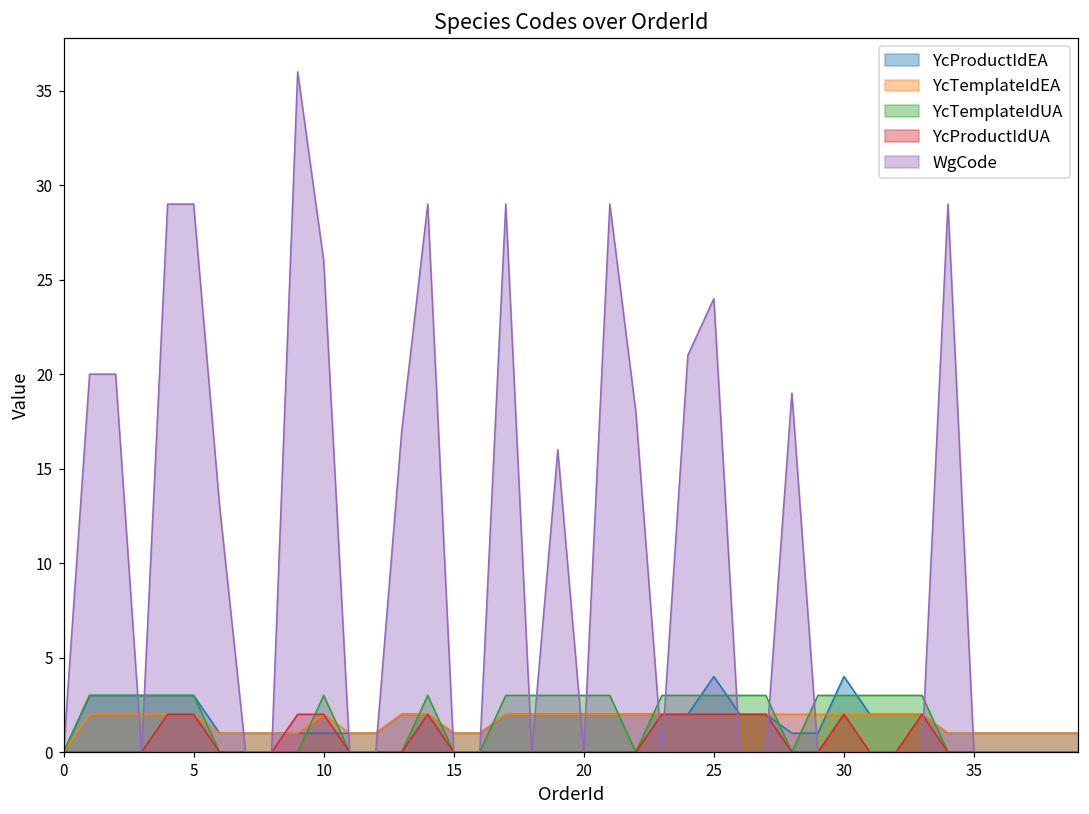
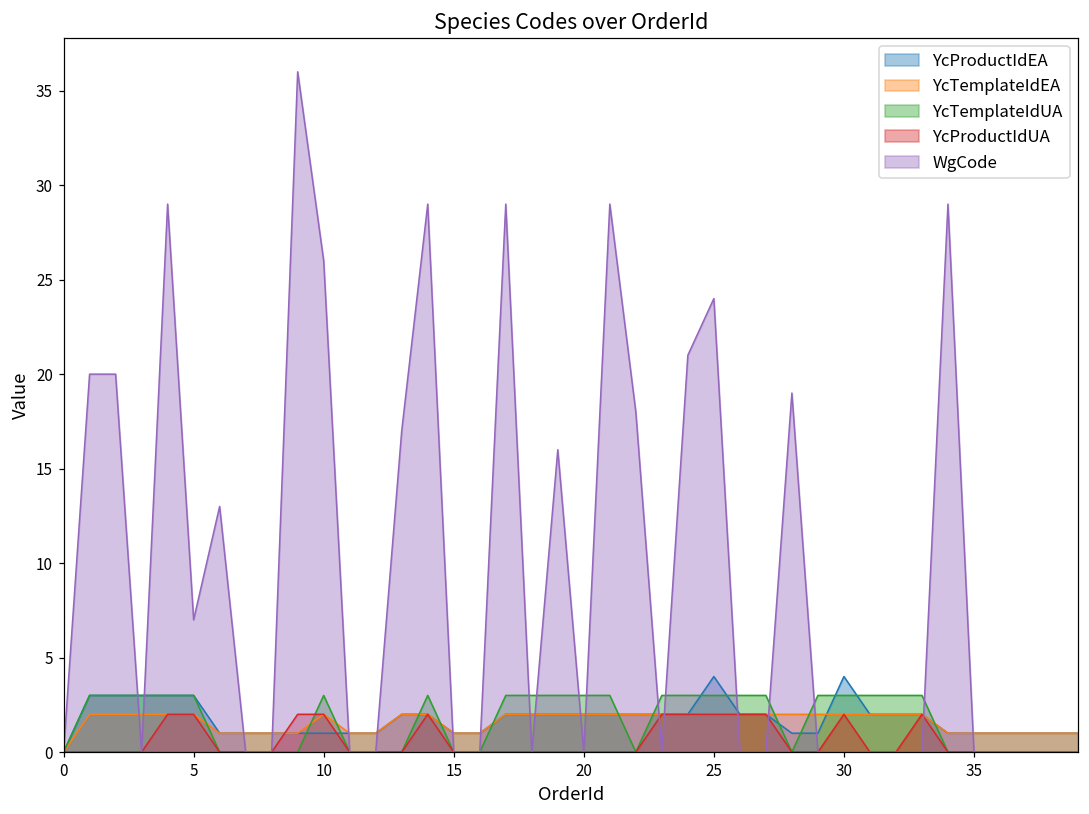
WgCode, 5: 29 -> 7
